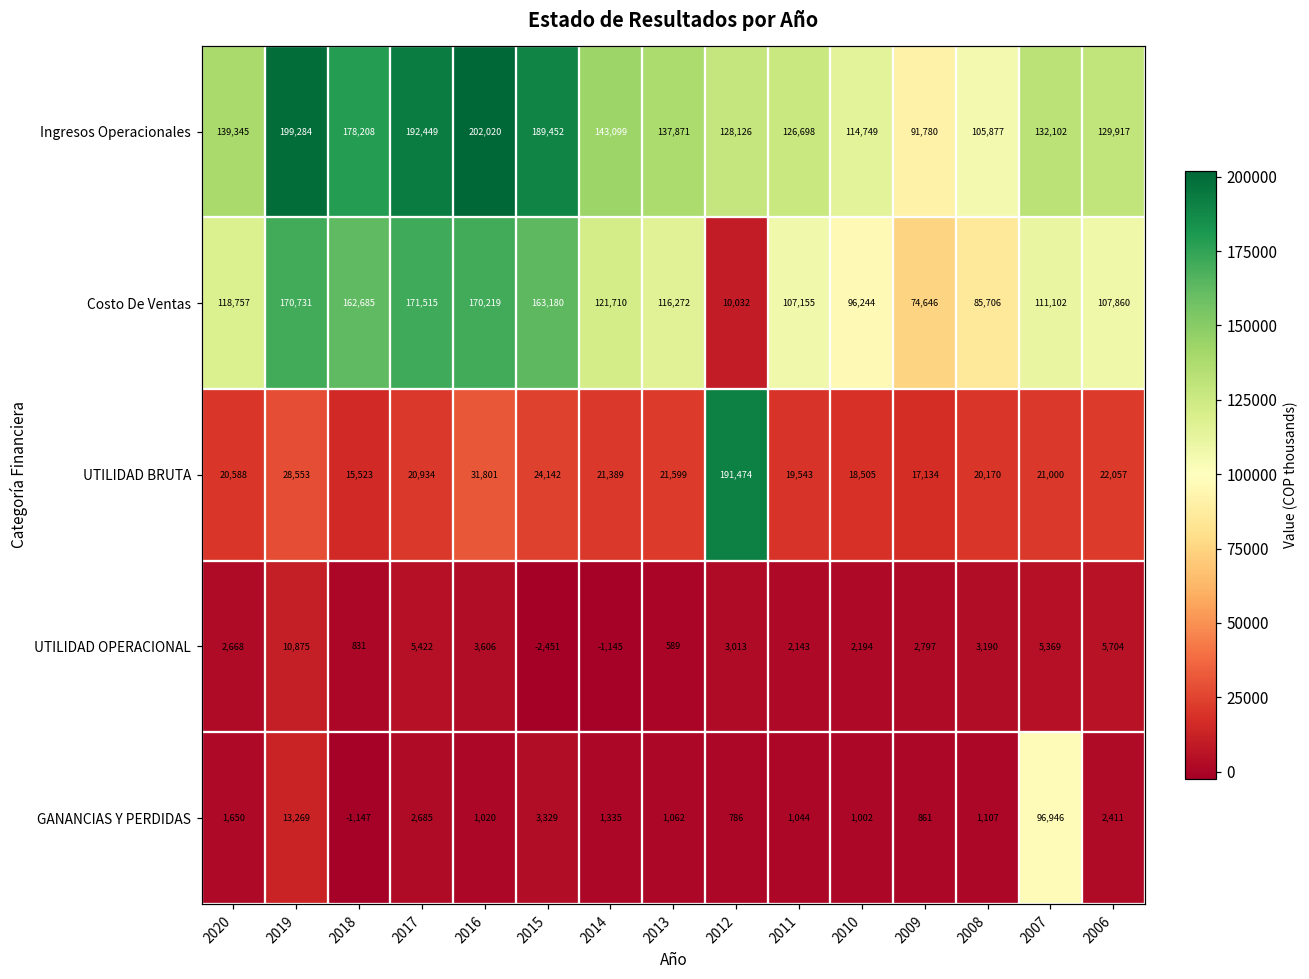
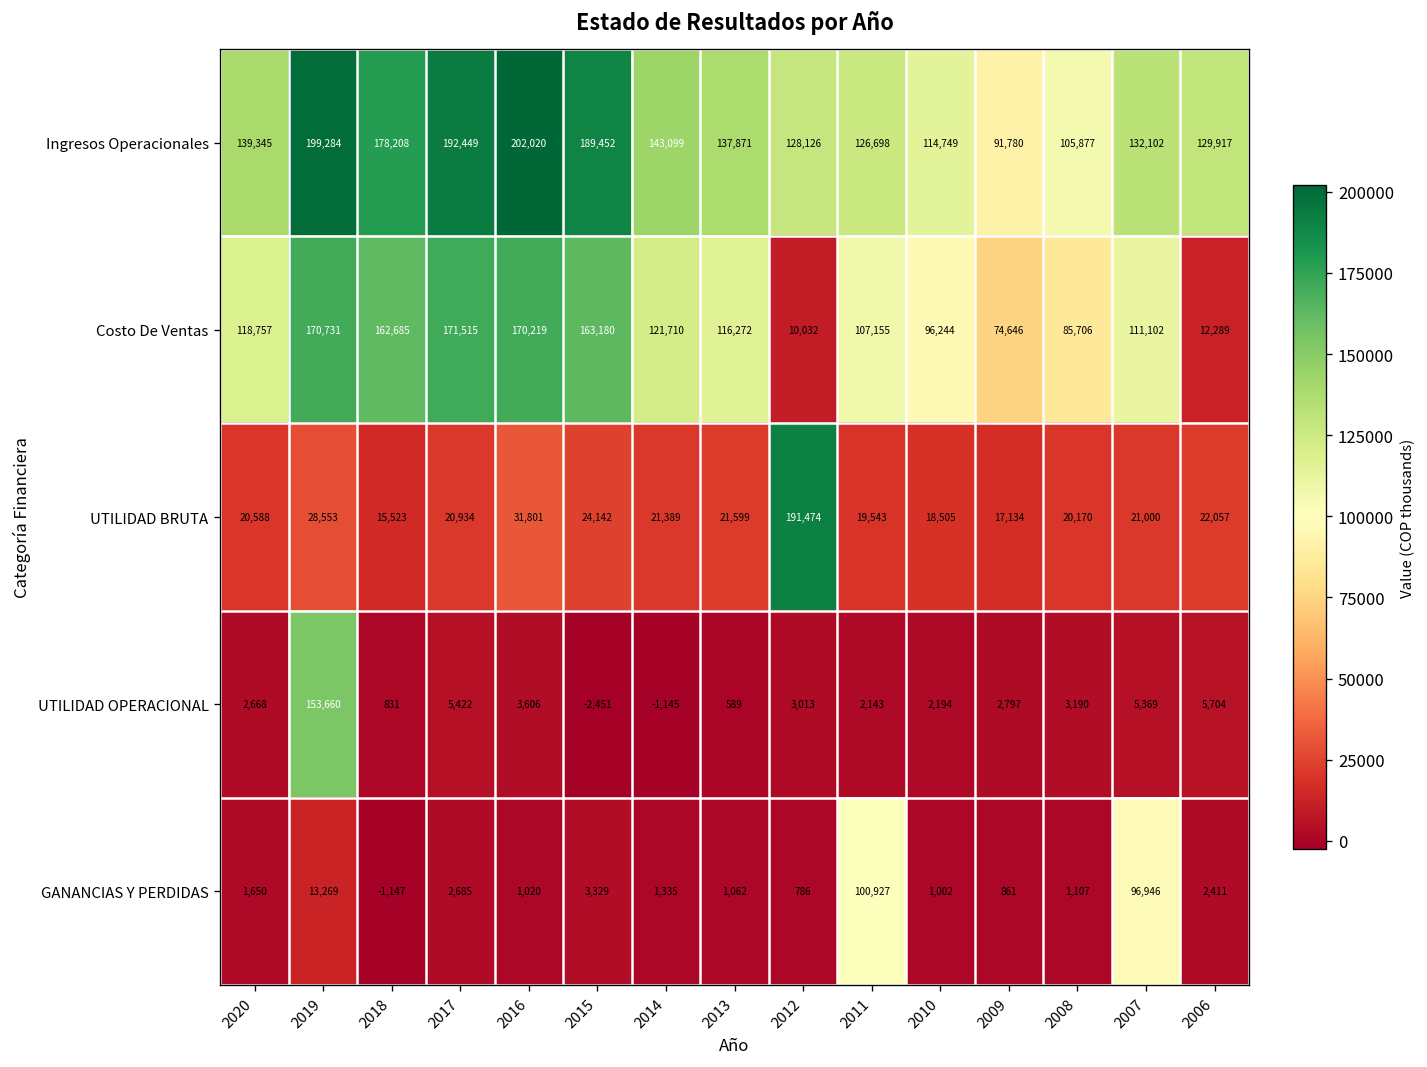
Costo De Ventas, 2006: 107,860 -> 12,289
UTILIDAD OPERACIONAL, 2019: 10,875 -> 153,660
GANANCIAS Y PERDIDAS, 2011: 1,044 -> 100,927
